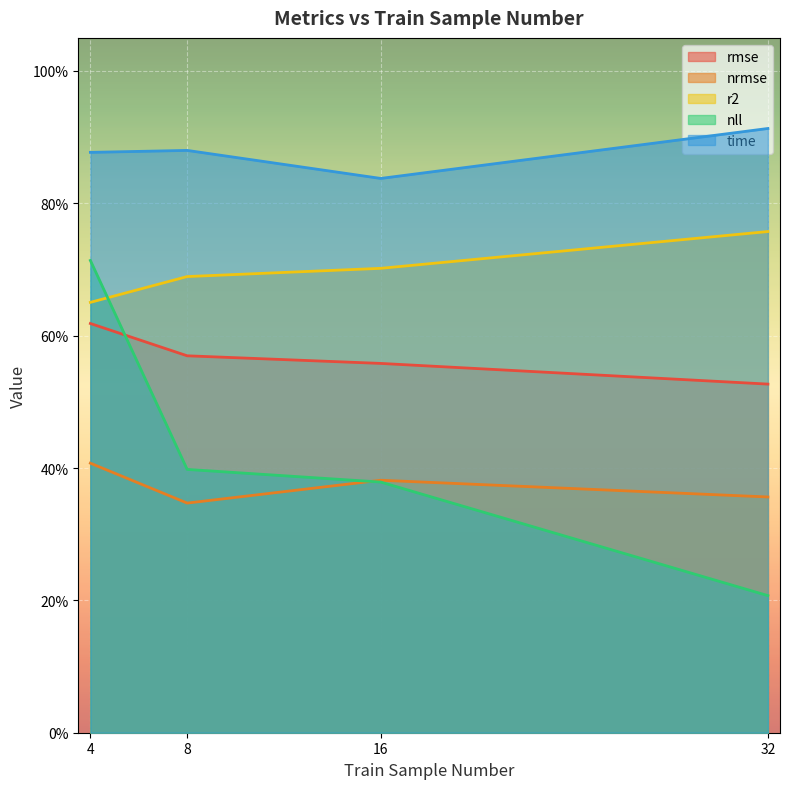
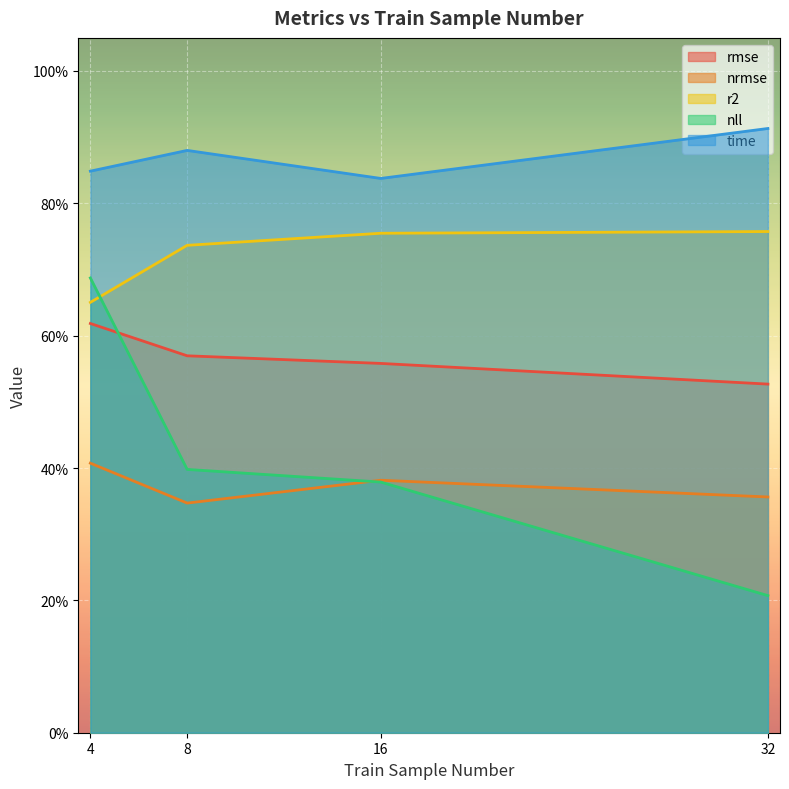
nll, 4: 71% -> 69%
time, 4: 88% -> 85%
r2, 8: 69% -> 74%
r2, 16: 70% -> 75%
